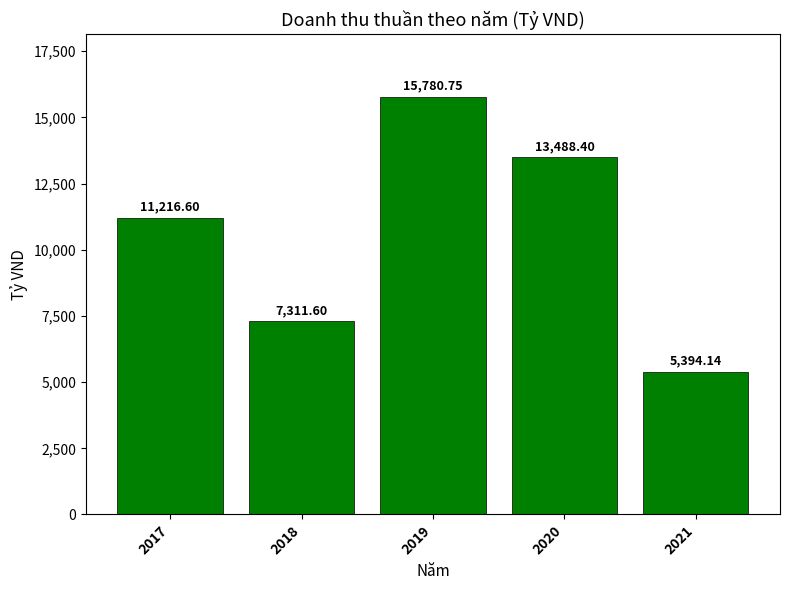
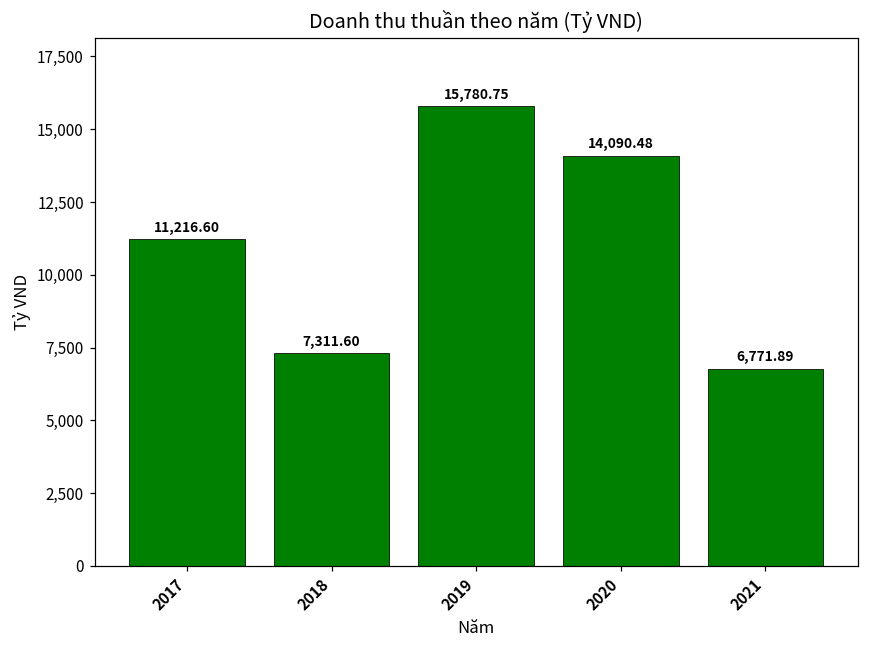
2020: 13,488.40 -> 14,090.48
2021: 5,394.14 -> 6,771.89
